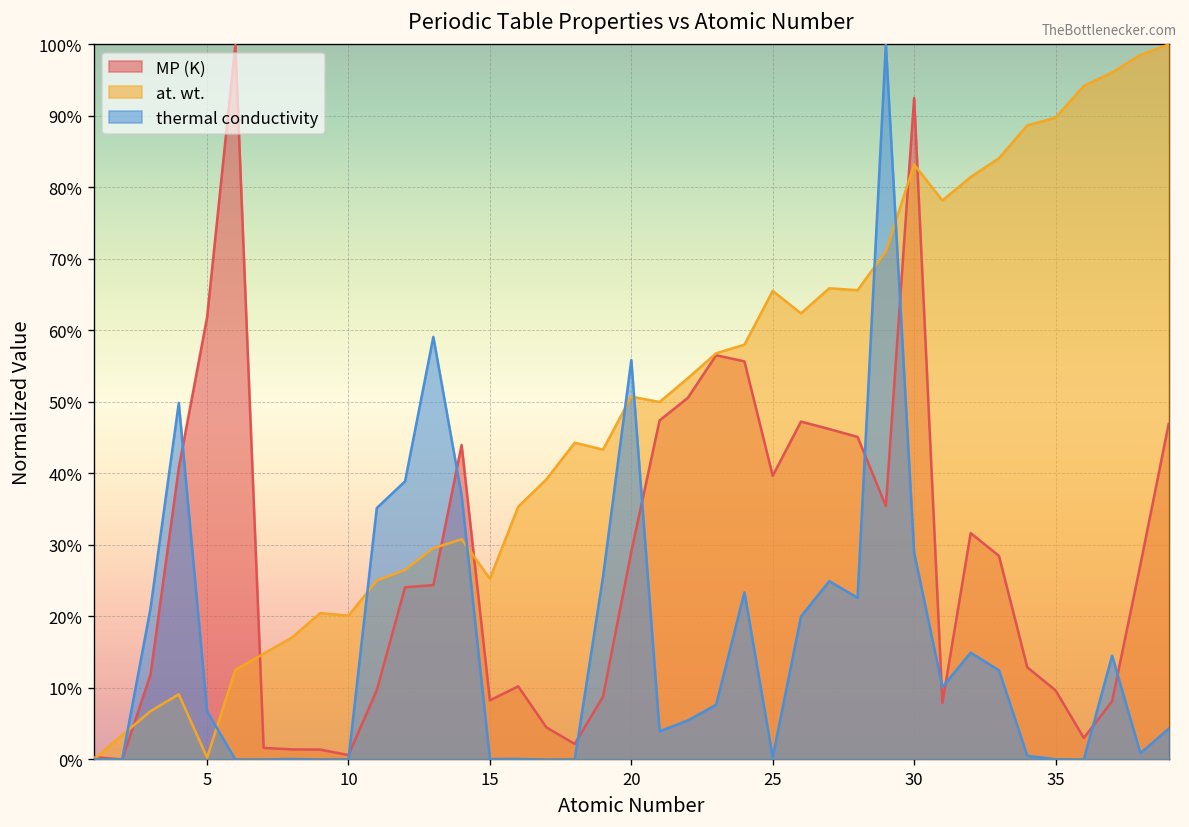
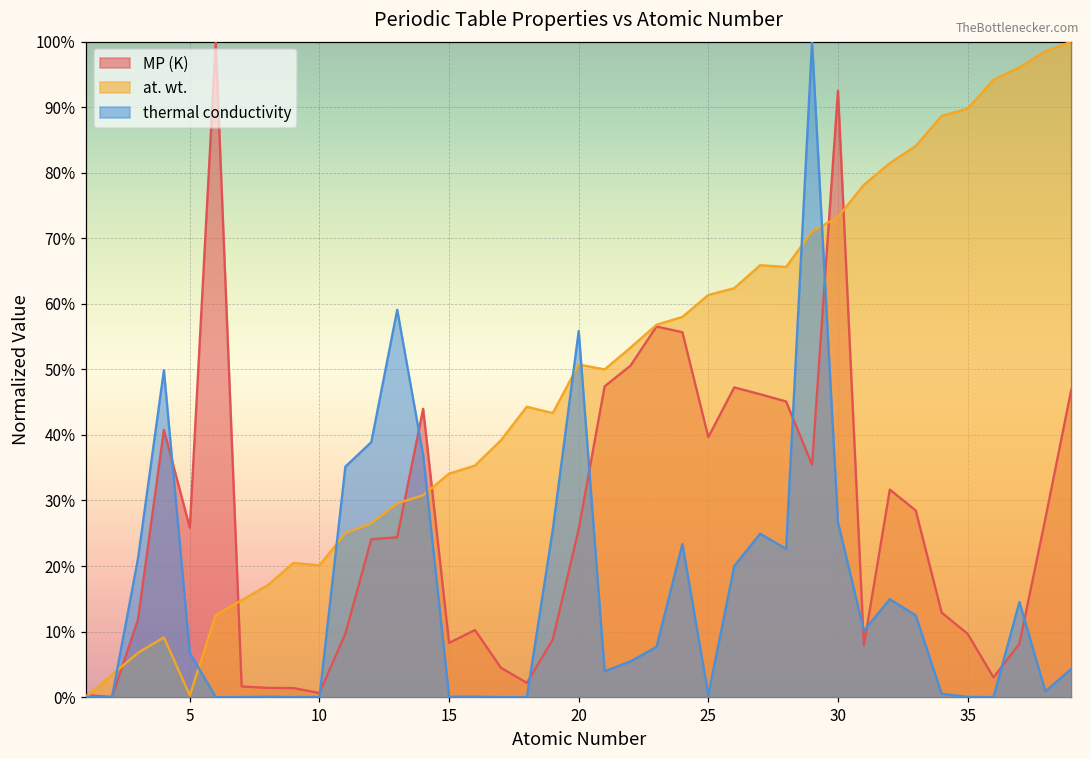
MP (K), 5: 62% -> 26%
at. wt., 15: 25% -> 34%
MP (K), 20: 29% -> 26%
at. wt., 25: 66% -> 61%
at. wt., 30: 83% -> 73%
thermal conductivity, 30: 29% -> 27%
